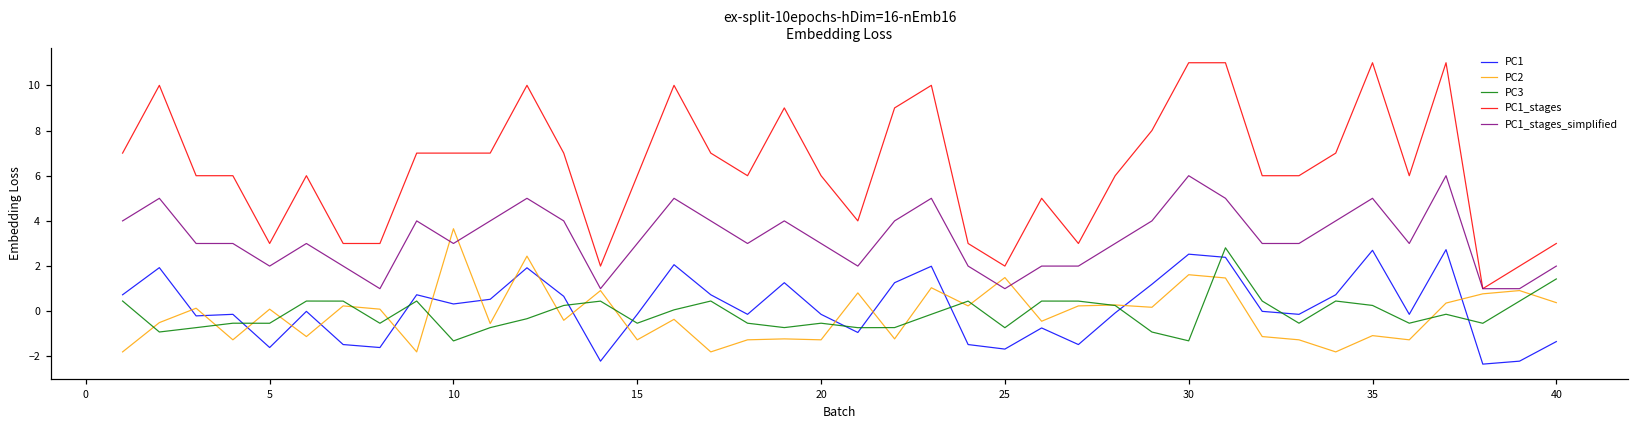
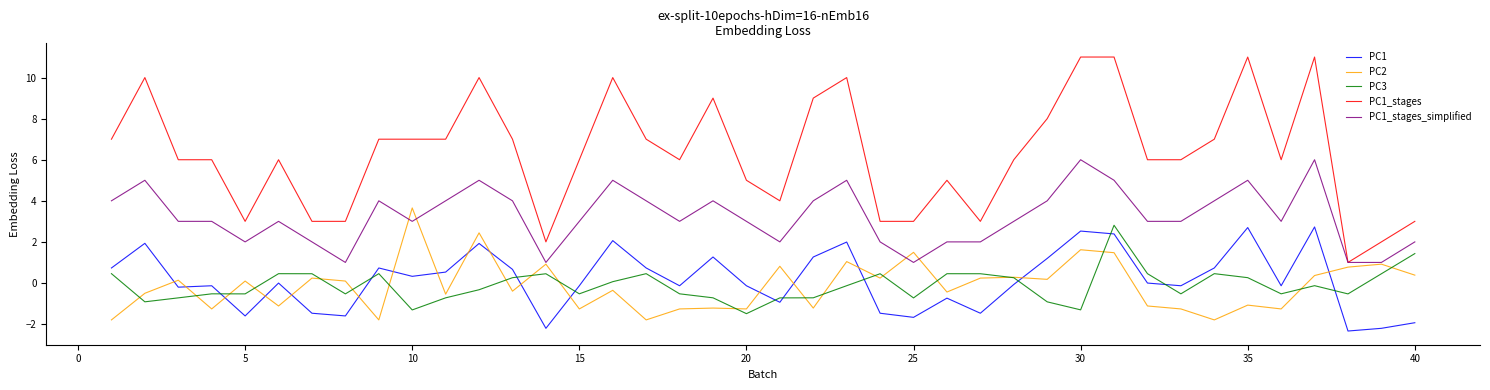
PC3, 20: -0.5 -> -1.5
PC1_stages, 20: 6 -> 5
PC1_stages, 25: 2 -> 3
PC1, 40: -1.3 -> -1.9
